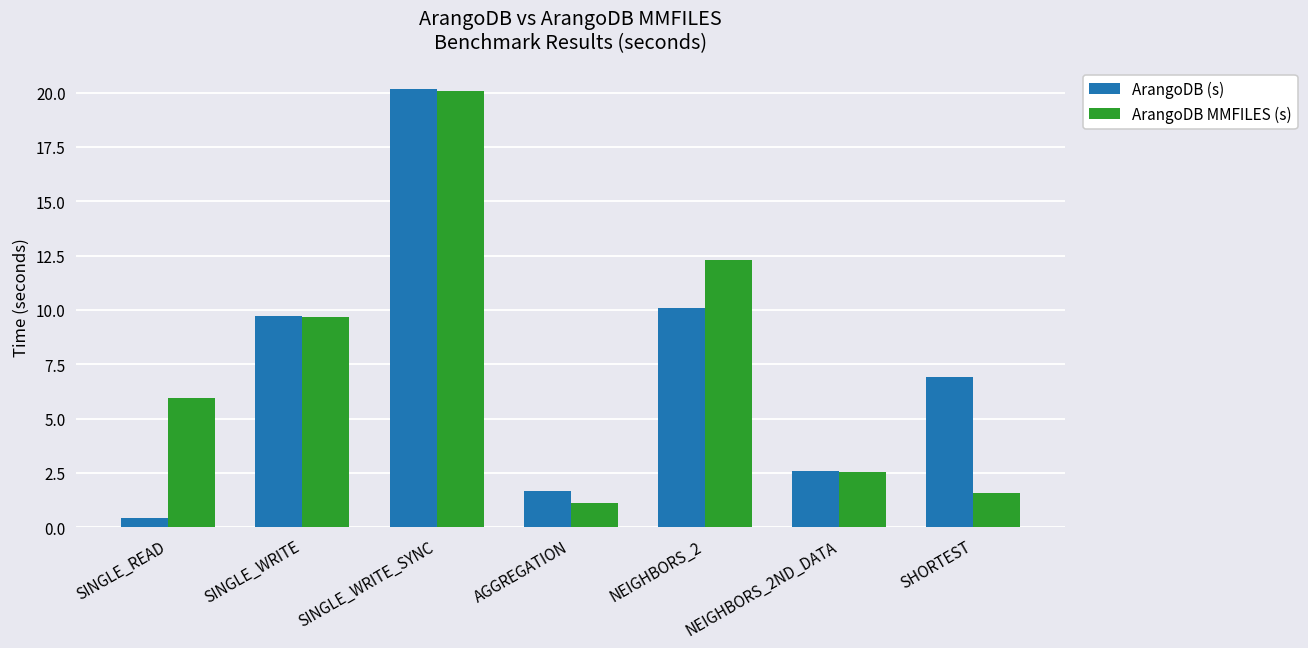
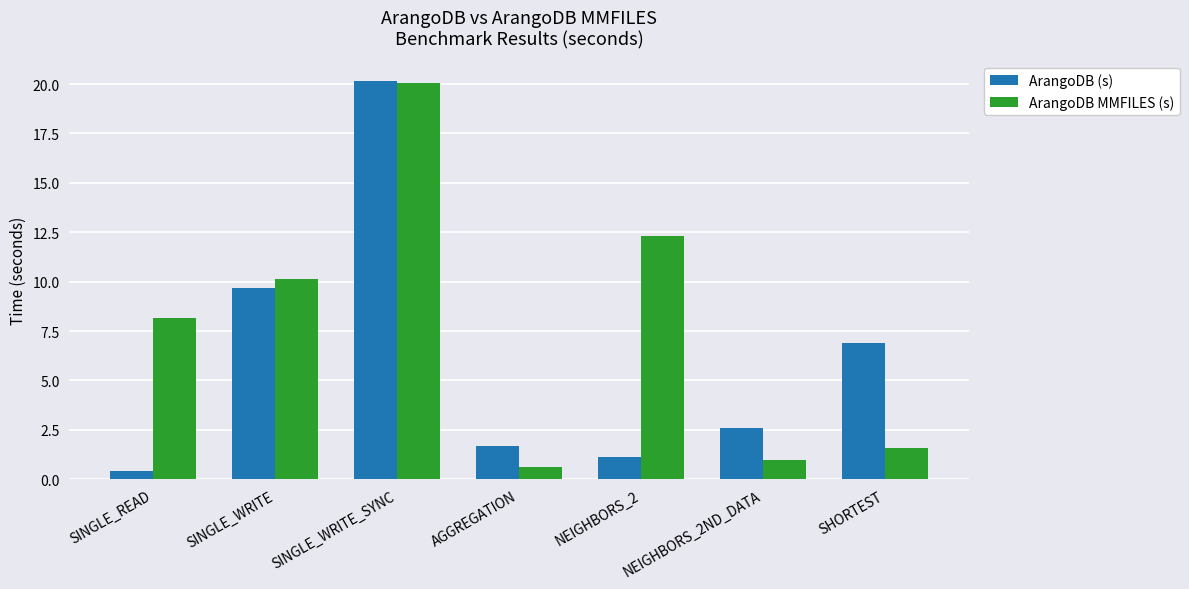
ArangoDB MMFILES (s), SINGLE_READ: 6.0 -> 8.2
ArangoDB MMFILES (s), SINGLE_WRITE: 9.7 -> 10.1
ArangoDB MMFILES (s), AGGREGATION: 1.1 -> 0.6
ArangoDB (s), NEIGHBORS_2: 10.1 -> 1.1
ArangoDB MMFILES (s), NEIGHBORS_2ND_DATA: 2.5 -> 1.0
